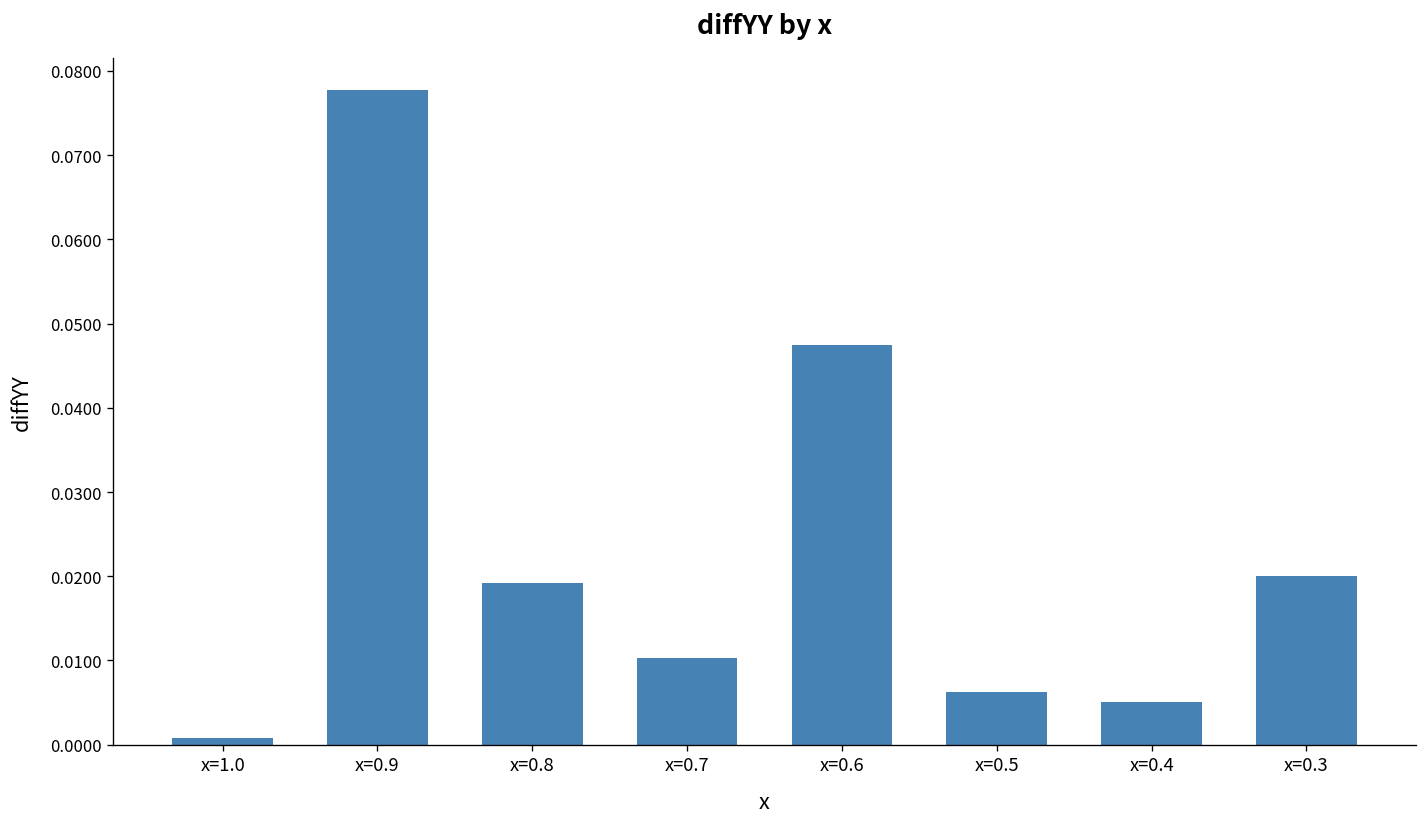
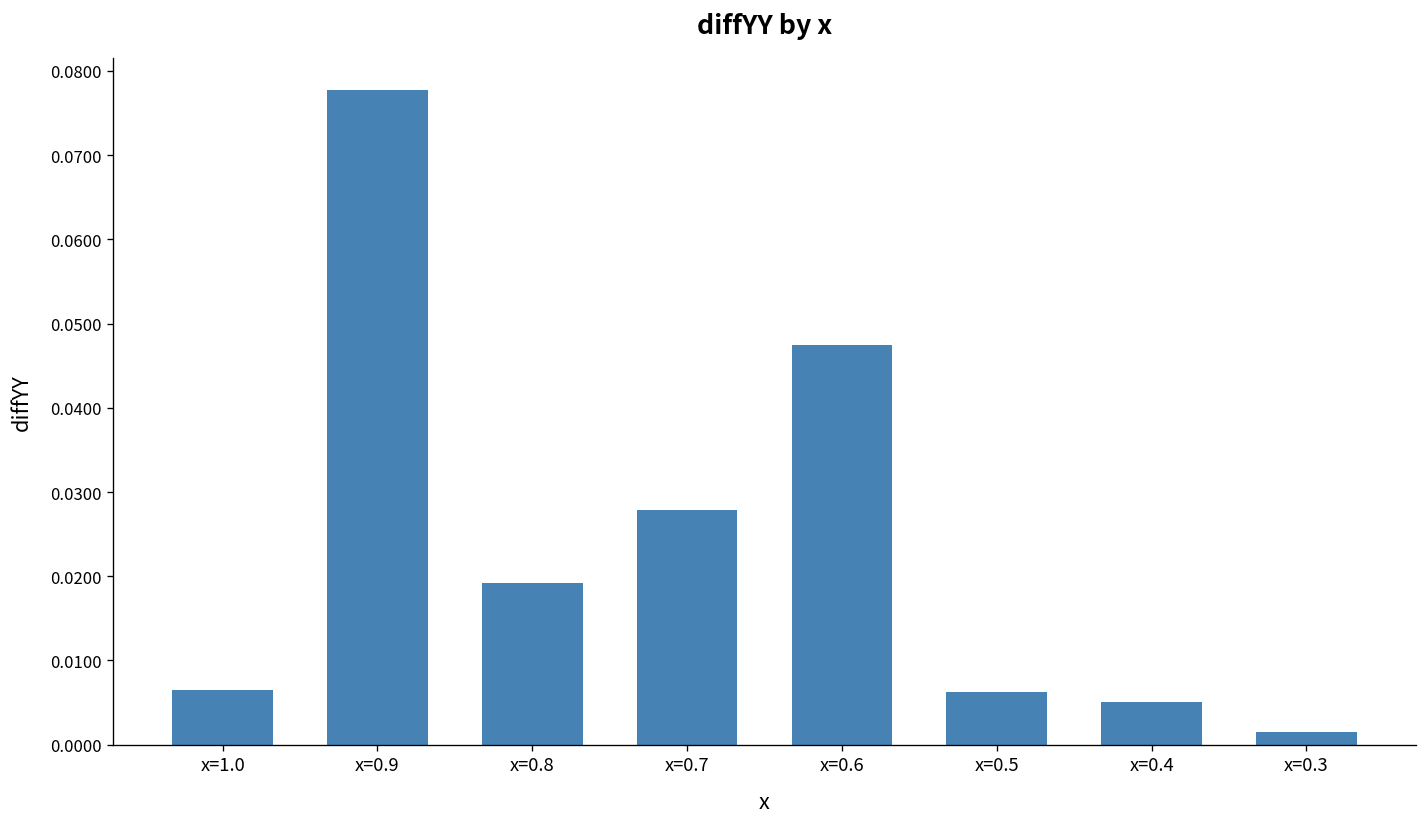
x=1.0: 0.001 -> 0.007
x=0.7: 0.010 -> 0.028
x=0.3: 0.020 -> 0.002
